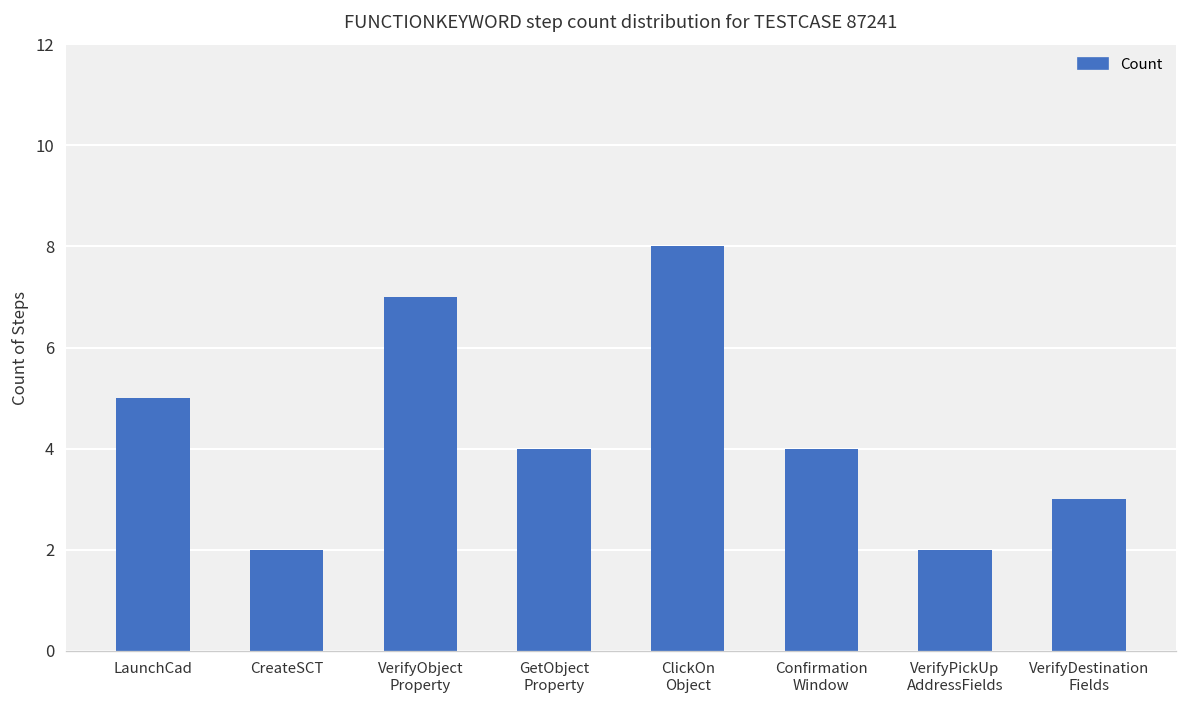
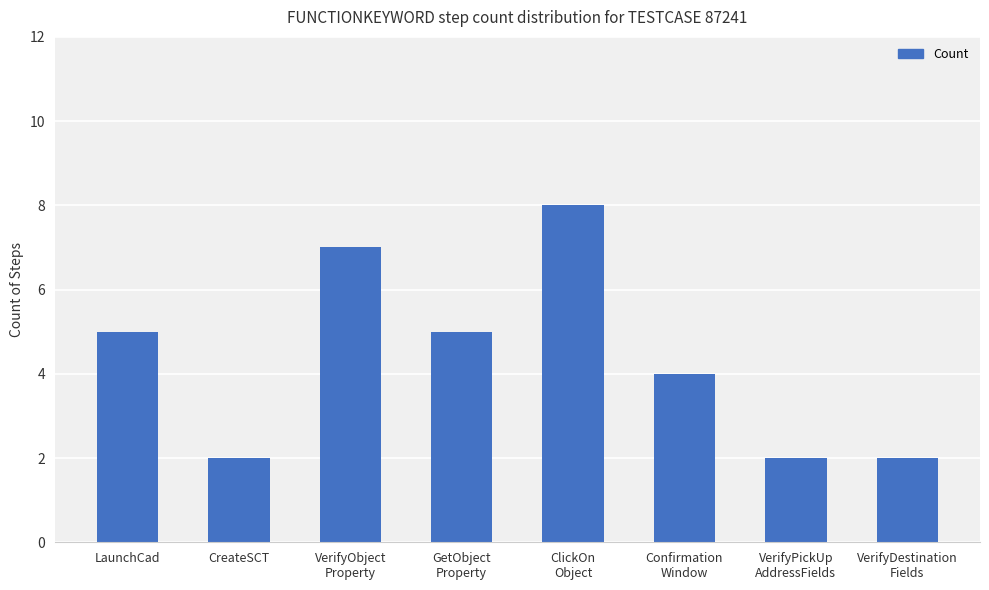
GetObject Property: 4 -> 5
VerifyDestination Fields: 3 -> 2
